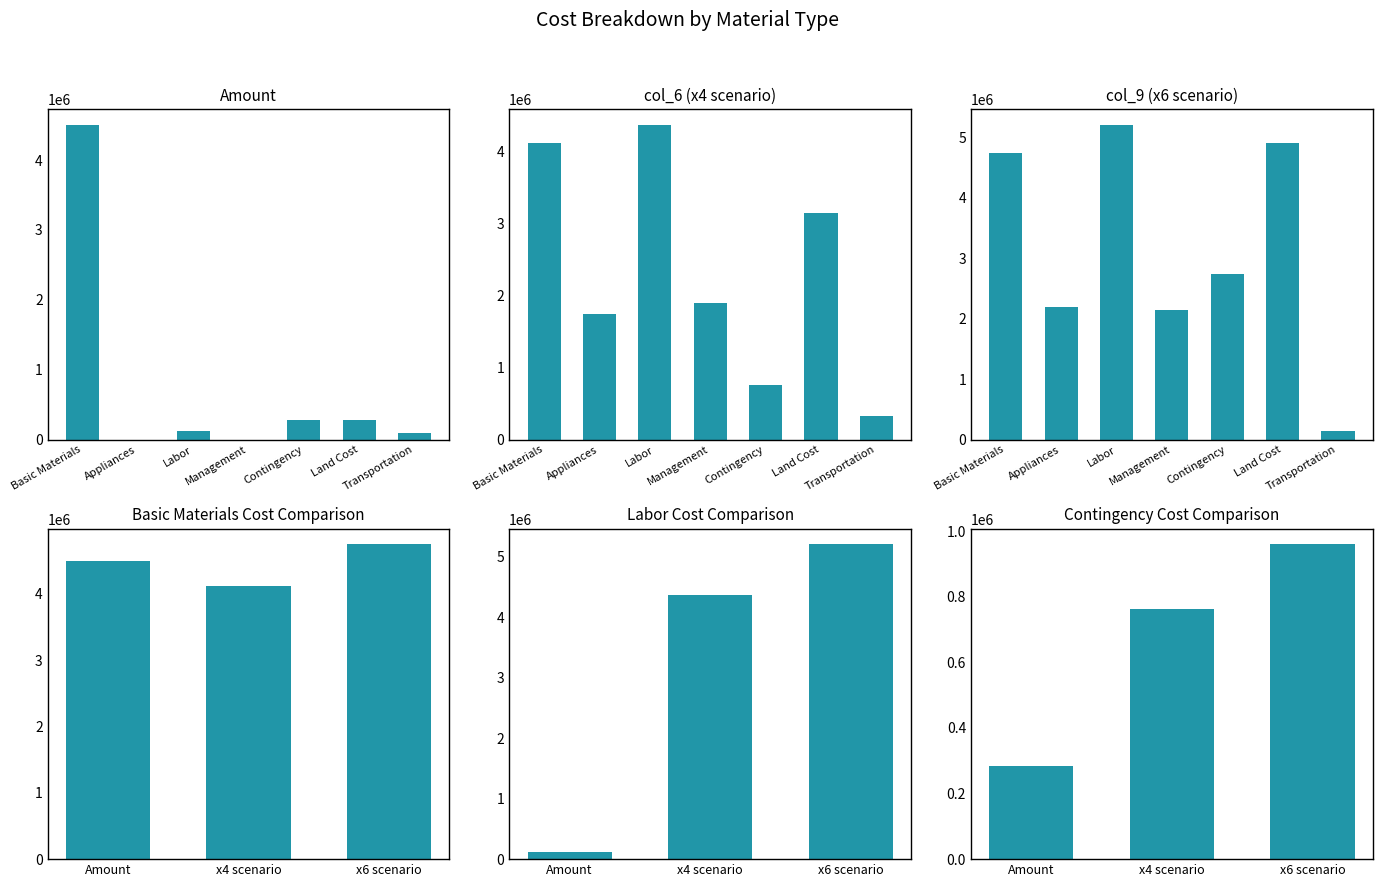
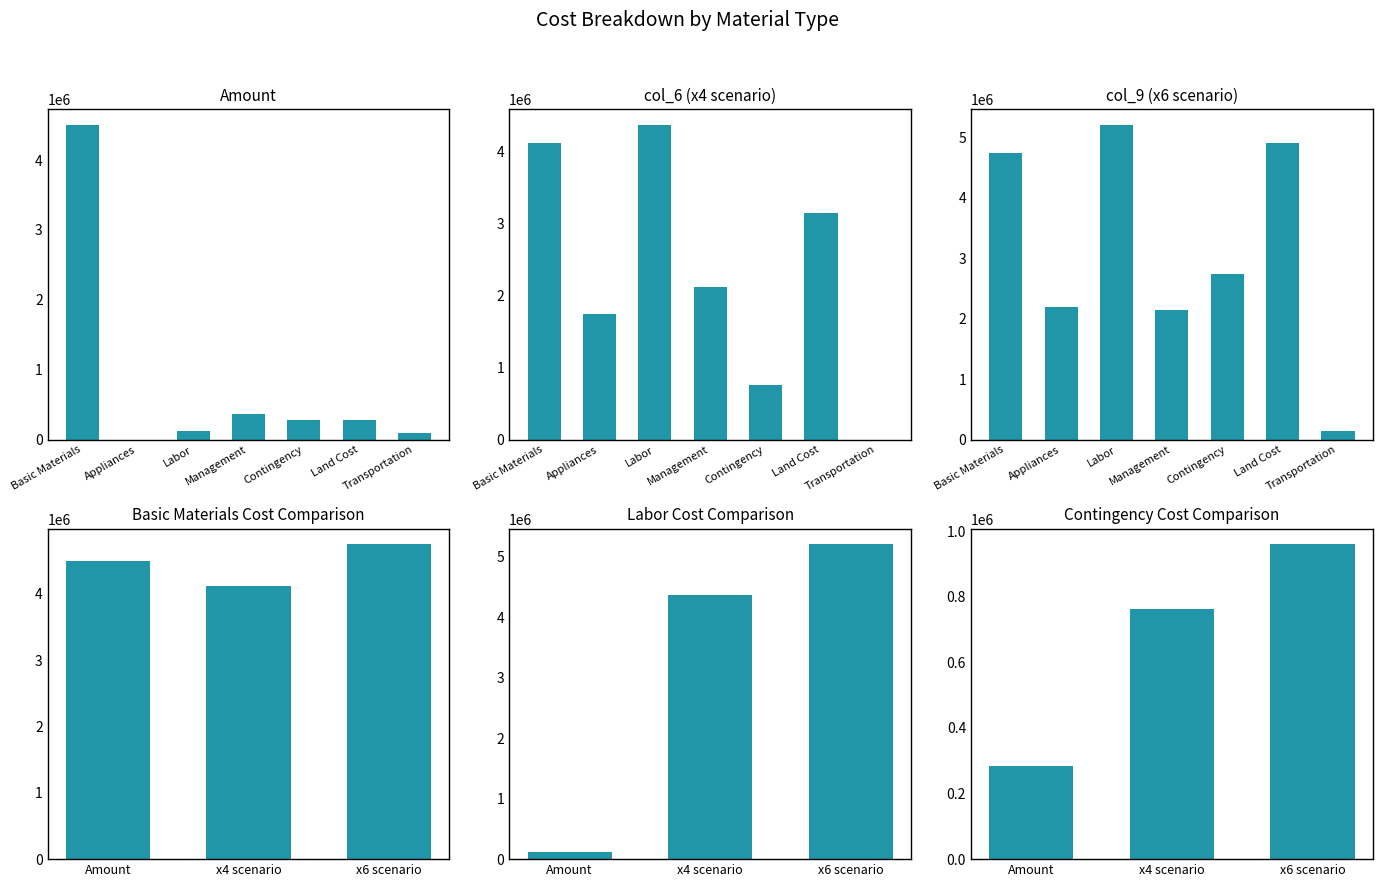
Amount, Management: 0 -> 400000
col_6 (x4 scenario), Management: 1900000 -> 2100000
col_6 (x4 scenario), Transportation: 300000 -> 0
